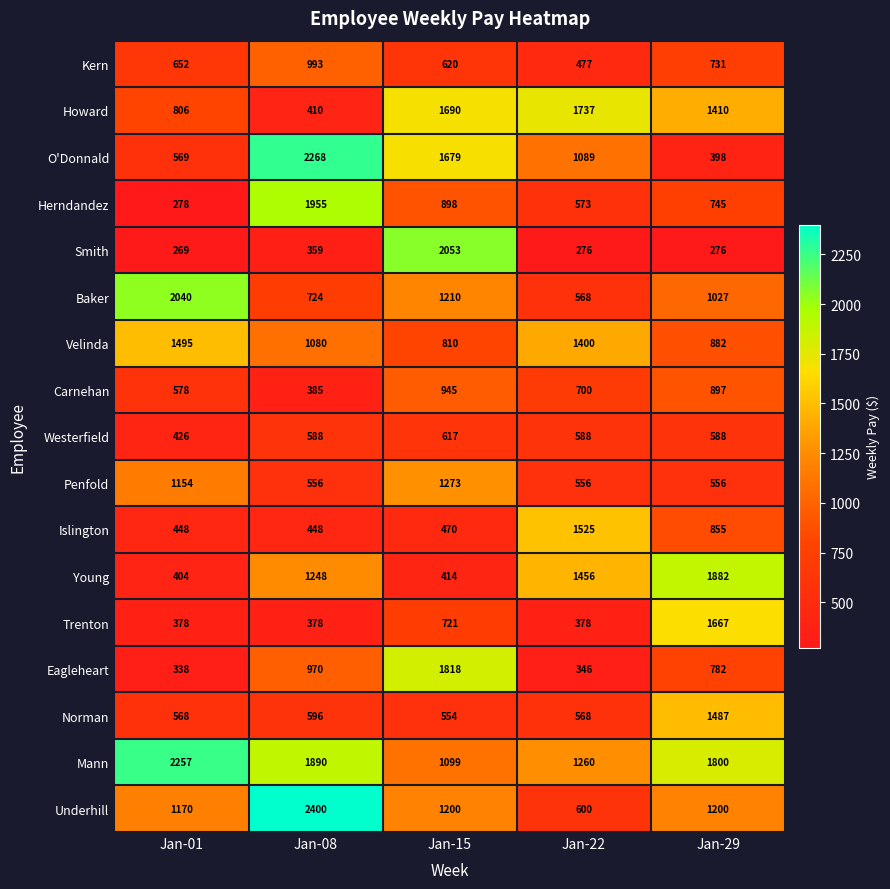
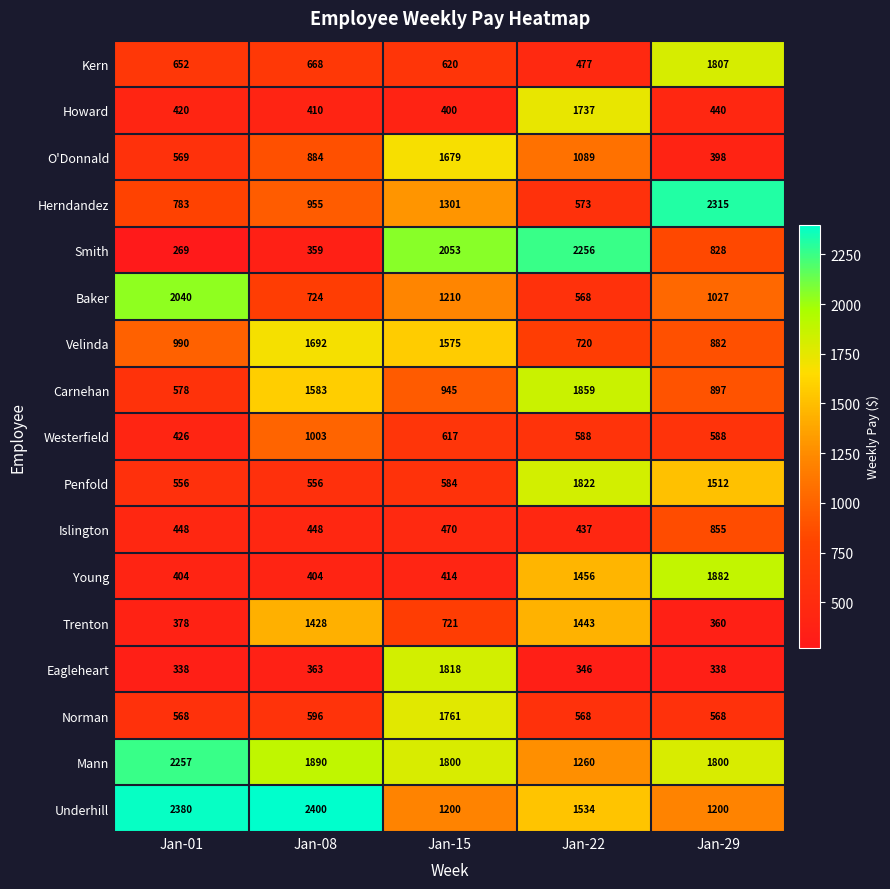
Kern, Jan-08: 993 -> 668
Kern, Jan-29: 731 -> 1807
Howard, Jan-01: 806 -> 420
Howard, Jan-15: 1690 -> 400
Howard, Jan-29: 1410 -> 440
O'Donnald, Jan-08: 2268 -> 884
Herndandez, Jan-01: 278 -> 783
Herndandez, Jan-08: 1955 -> 955
Herndandez, Jan-15: 898 -> 1301
Herndandez, Jan-29: 745 -> 2315
Smith, Jan-22: 276 -> 2256
Smith, Jan-29: 276 -> 828
Velinda, Jan-01: 1495 -> 990
Velinda, Jan-08: 1080 -> 1692
Velinda, Jan-15: 810 -> 1575
Velinda, Jan-22: 1400 -> 720
Carnehan, Jan-08: 385 -> 1583
Carnehan, Jan-22: 700 -> 1859
Westerfield, Jan-08: 588 -> 1003
Penfold, Jan-01: 1154 -> 556
Penfold, Jan-15: 1273 -> 584
Penfold, Jan-22: 556 -> 1822
Penfold, Jan-29: 556 -> 1512
Islington, Jan-22: 1525 -> 437
Young, Jan-08: 1248 -> 404
Trenton, Jan-08: 378 -> 1428
Trenton, Jan-22: 378 -> 1443
Trenton, Jan-29: 1667 -> 360
Eagleheart, Jan-08: 970 -> 363
Eagleheart, Jan-29: 782 -> 338
Norman, Jan-15: 554 -> 1761
Norman, Jan-29: 1487 -> 568
Mann, Jan-15: 1099 -> 1800
Underhill, Jan-01: 1170 -> 2380
Underhill, Jan-22: 600 -> 1534
